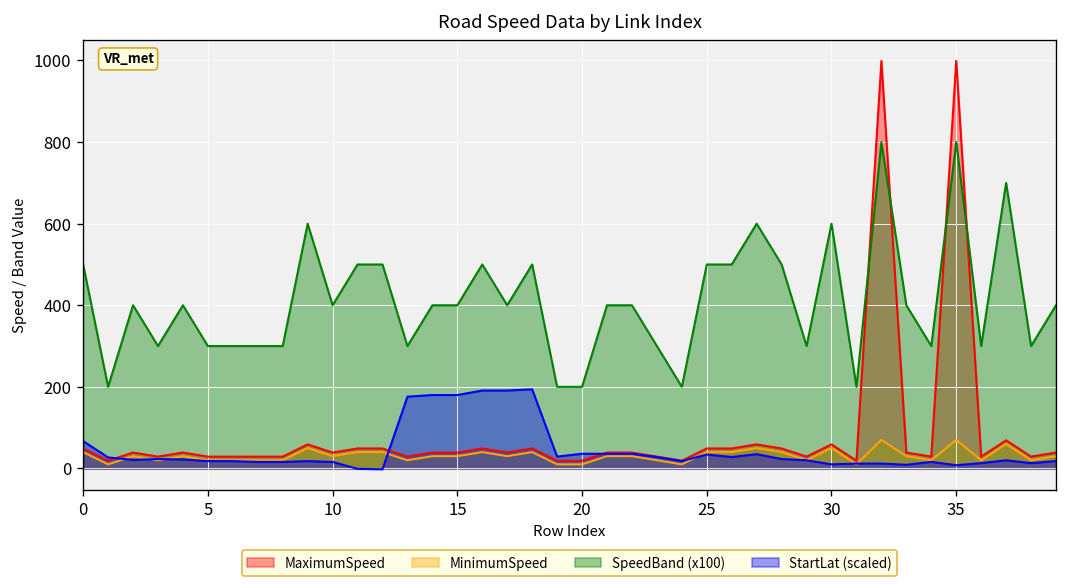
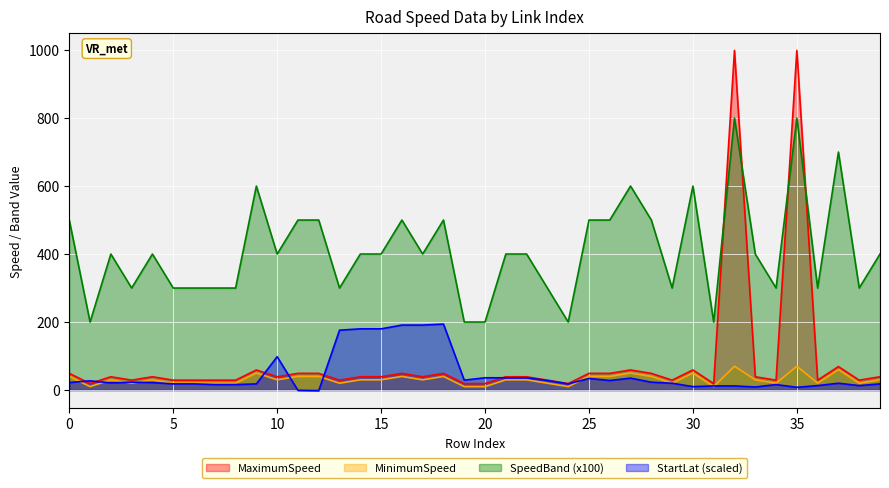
StartLat (scaled), 0: 70 -> 20
StartLat (scaled), 10: 20 -> 100
